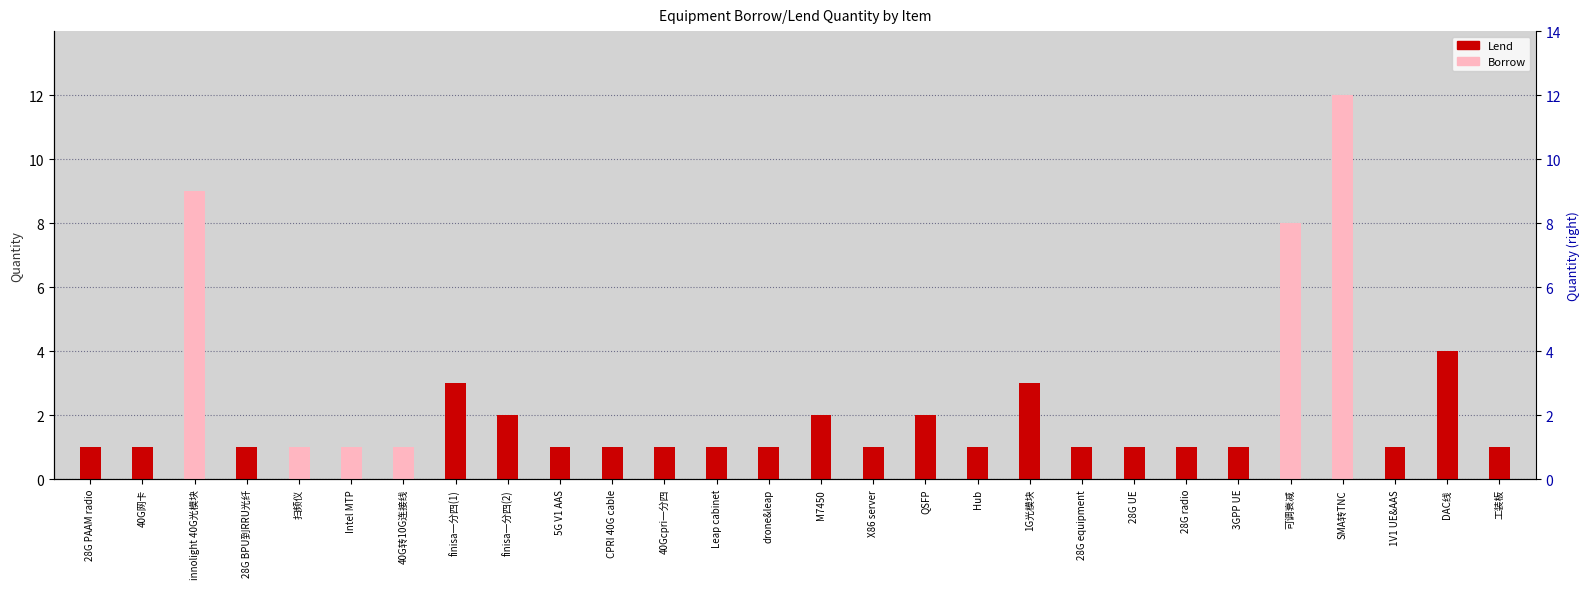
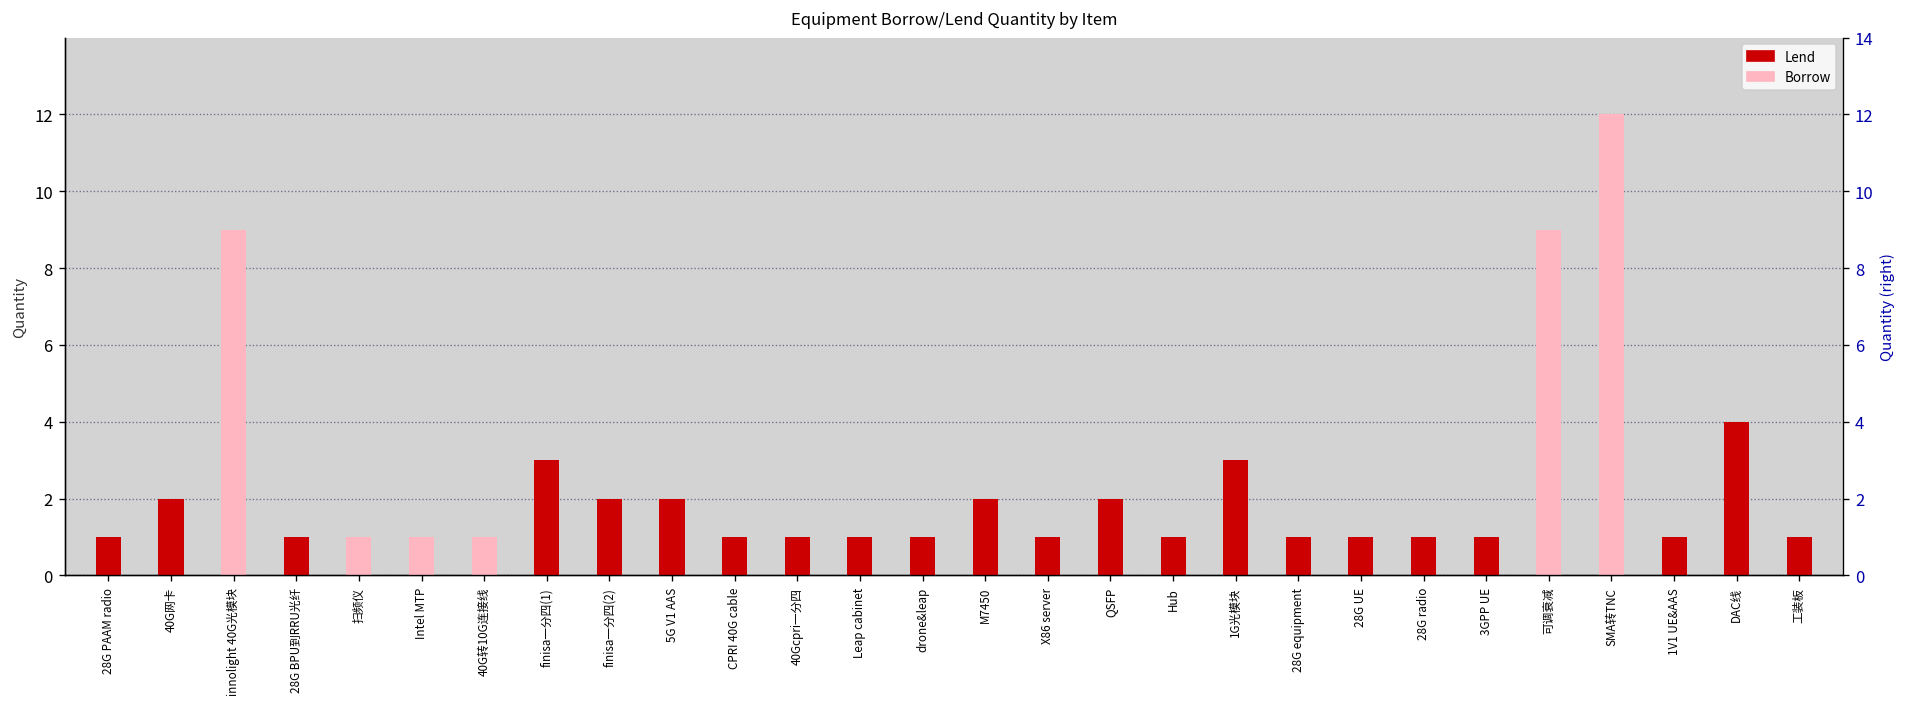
Lend, 40G网卡: 1 -> 2
Lend, 5G V1 AAS: 1 -> 2
Borrow, 可调衰减: 8 -> 9
